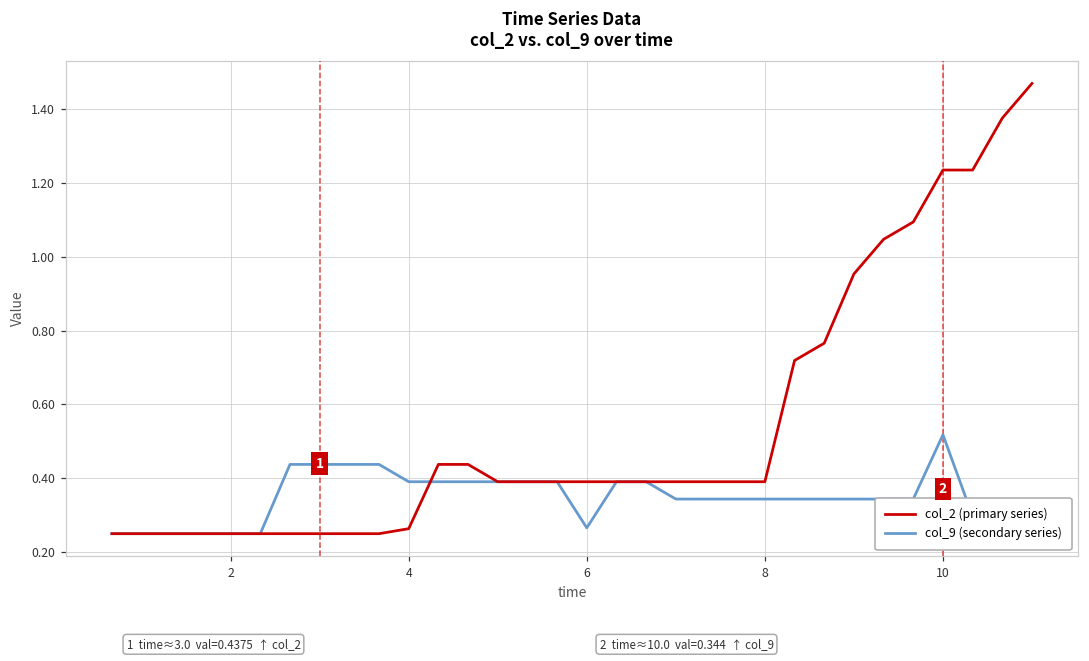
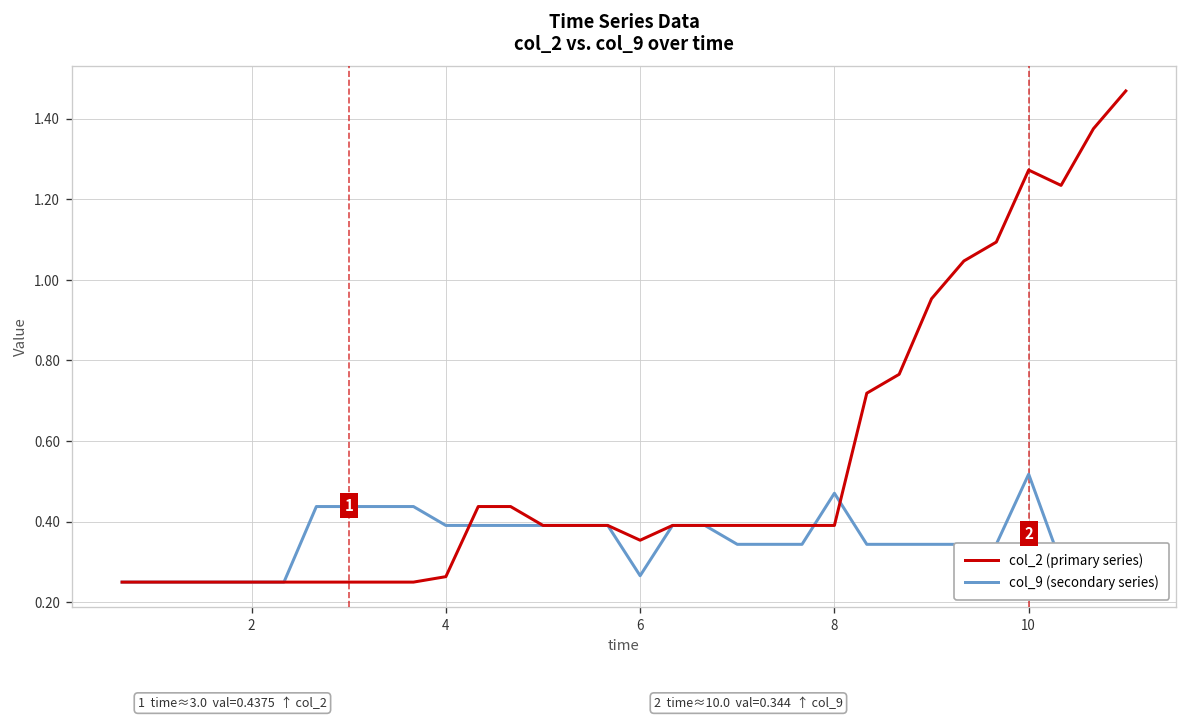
col_2 (primary series), 6: 0.39 -> 0.35
col_9 (secondary series), 8: 0.34 -> 0.47
col_2 (primary series), 10: 1.23 -> 1.27
